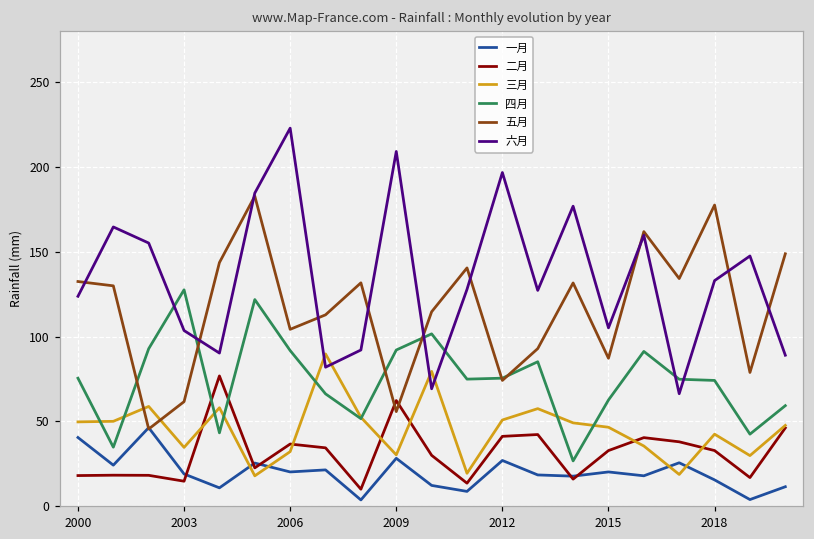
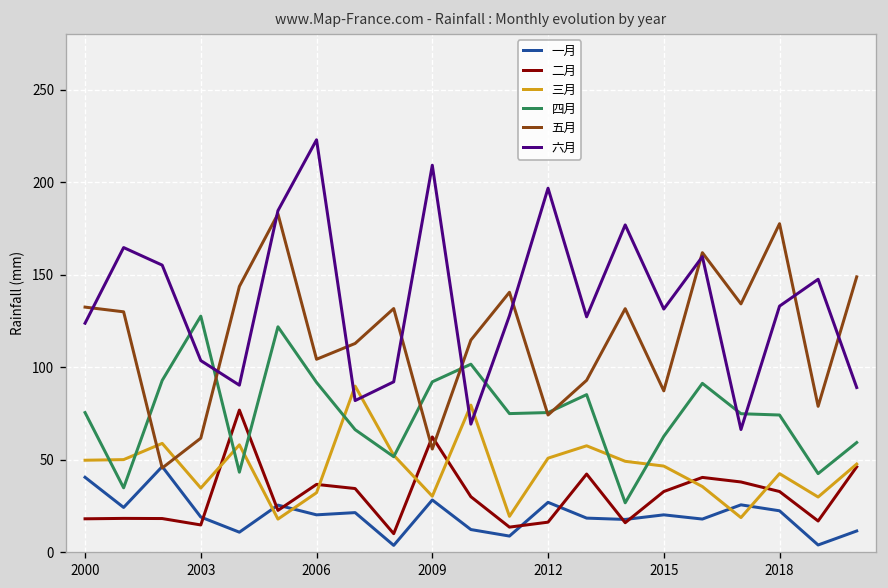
二月, 2012: 41 -> 16
六月, 2015: 105 -> 131
一月, 2018: 16 -> 22
